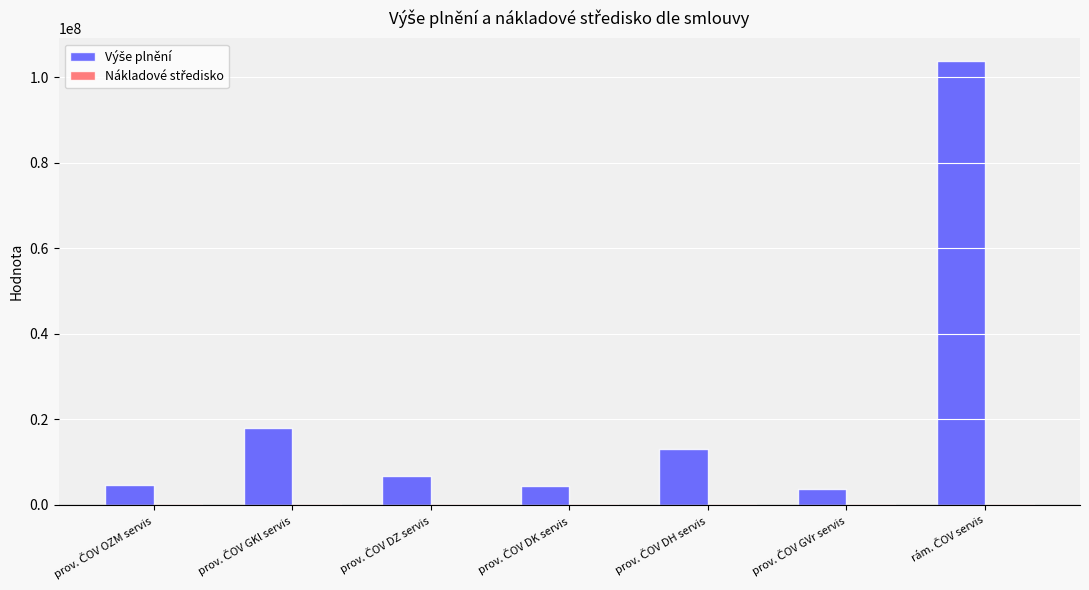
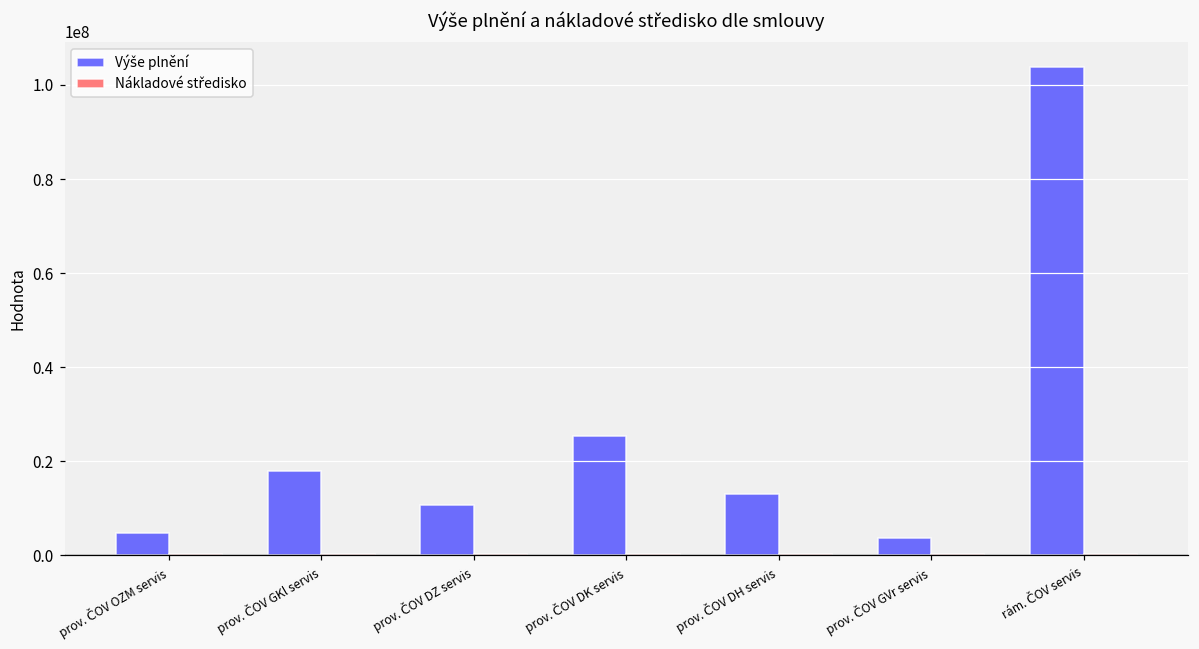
Výše plnění, prov. ČOV DZ servis: 7000000 -> 11000000
Výše plnění, prov. ČOV DK servis: 4000000 -> 25000000
